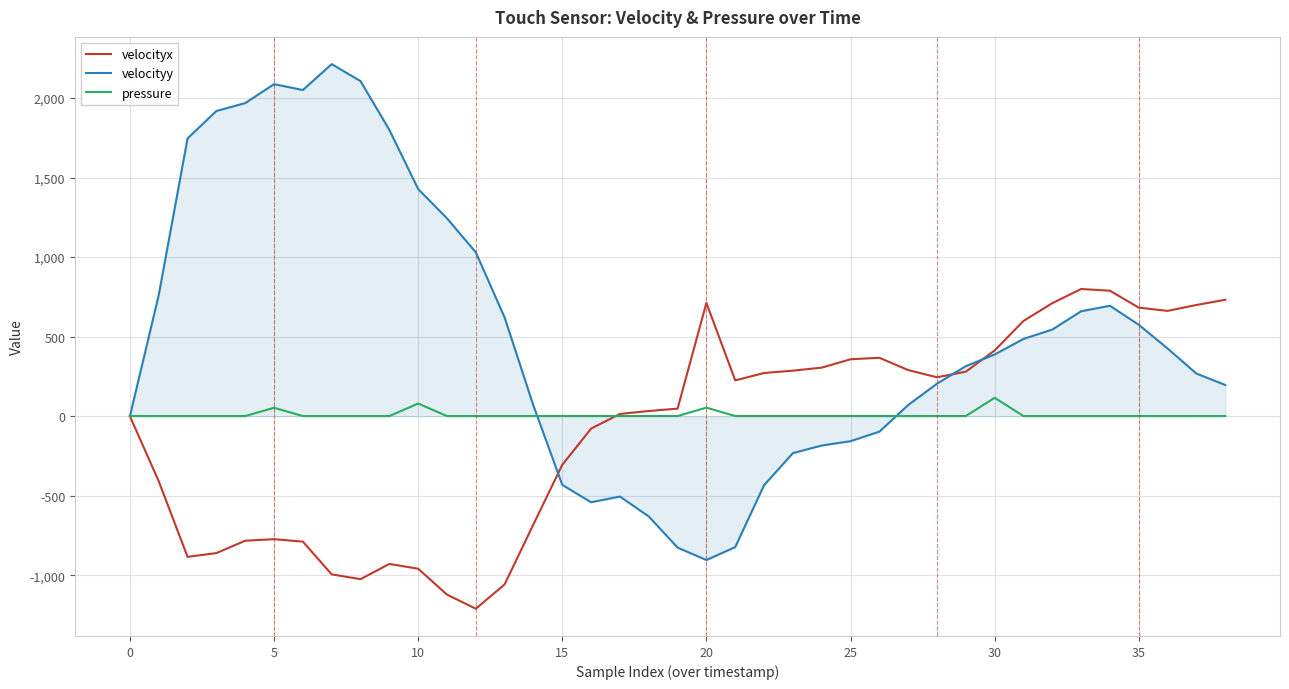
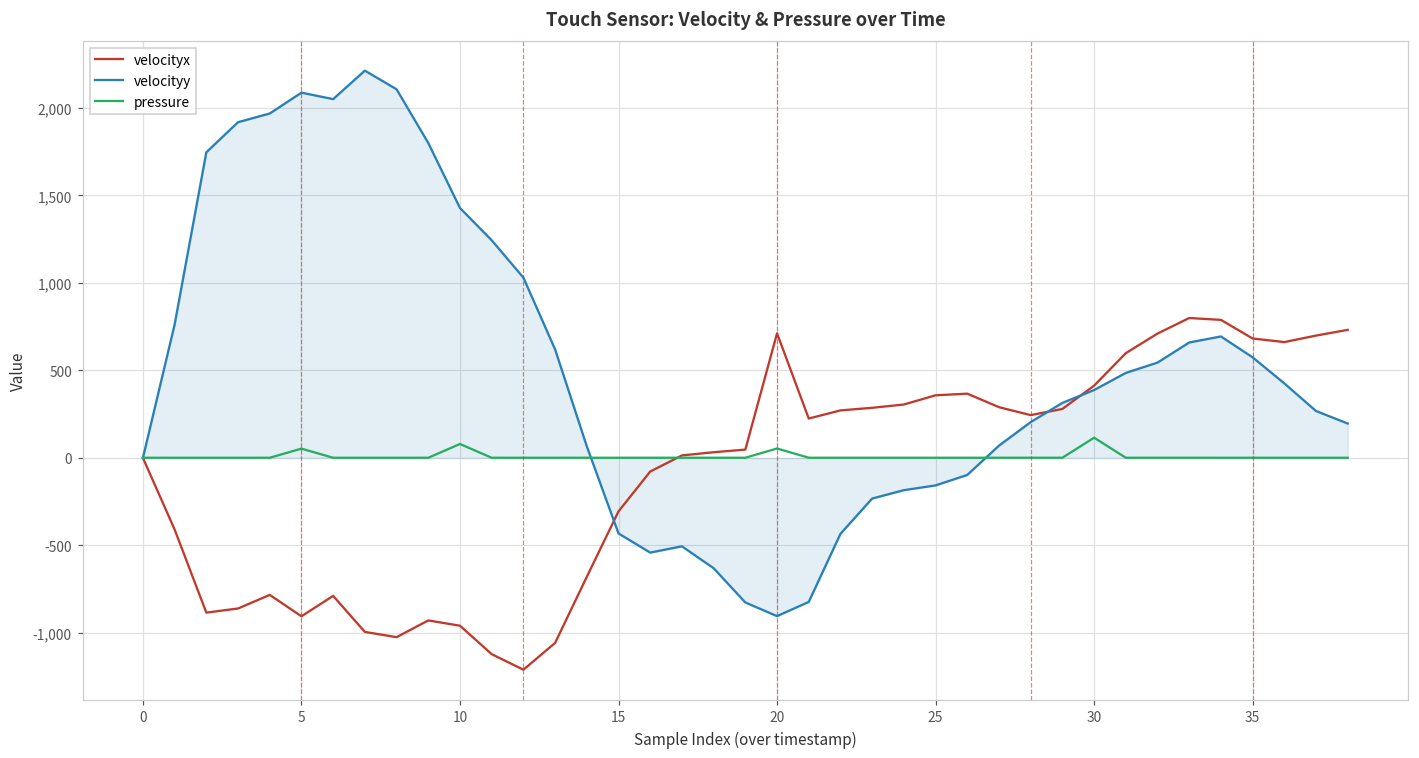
velocityx, 5: -770 -> -910
